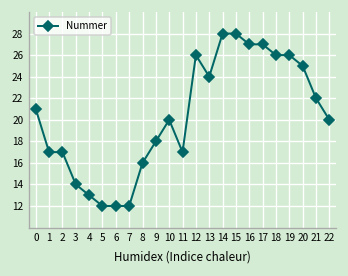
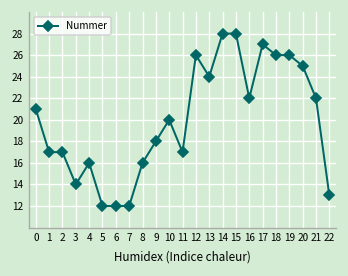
4: 13 -> 16
16: 27 -> 22
22: 20 -> 13
